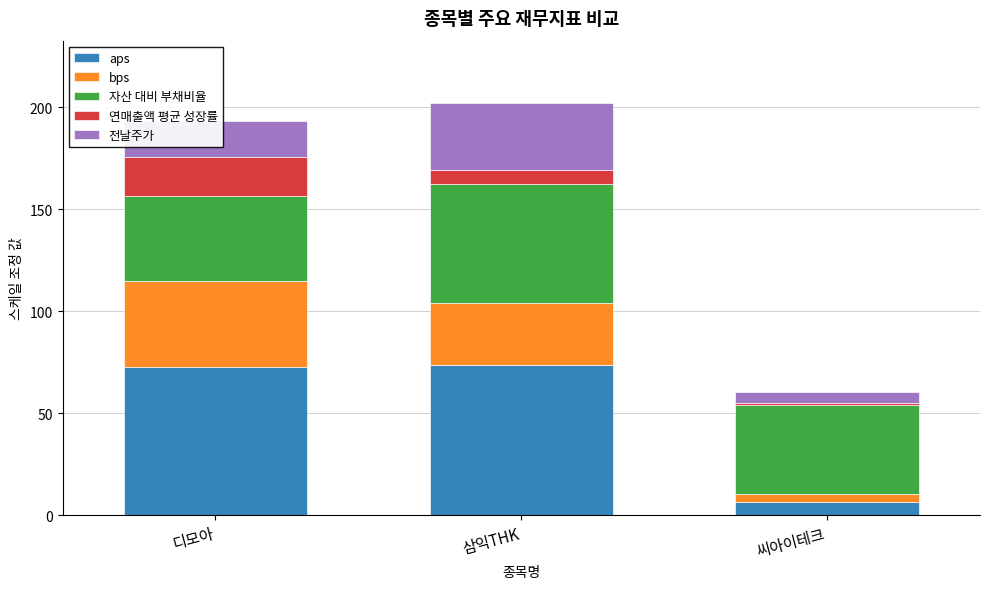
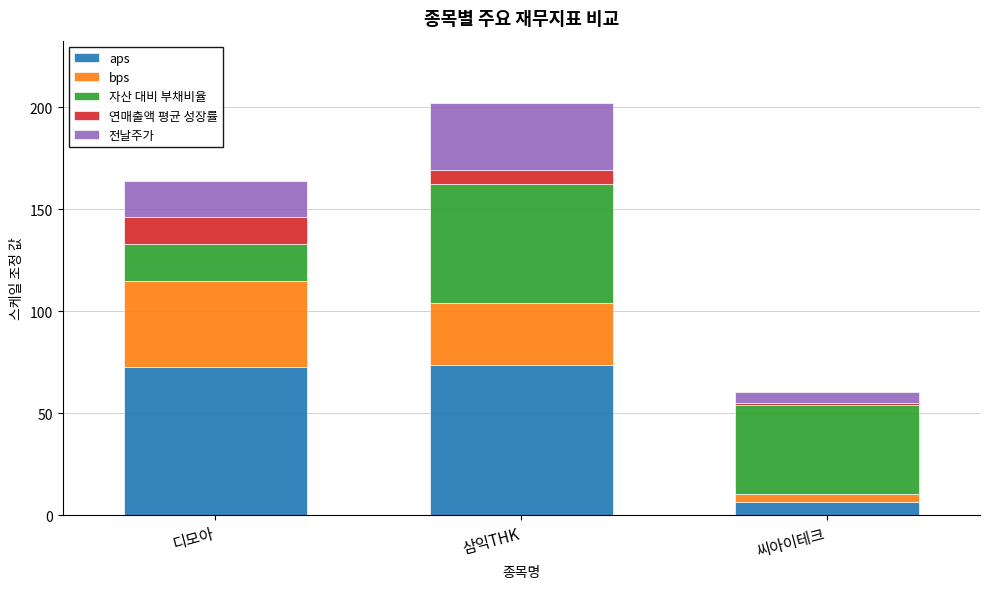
자산 대비 부채비율, 디모아: 42 -> 18
연매출액 평균 성장률, 디모아: 19 -> 13
